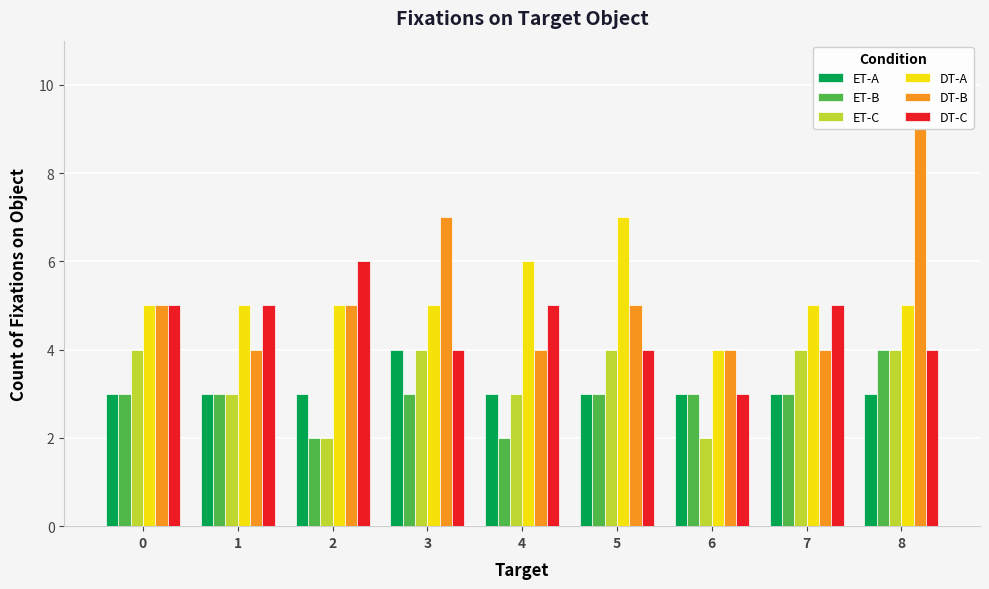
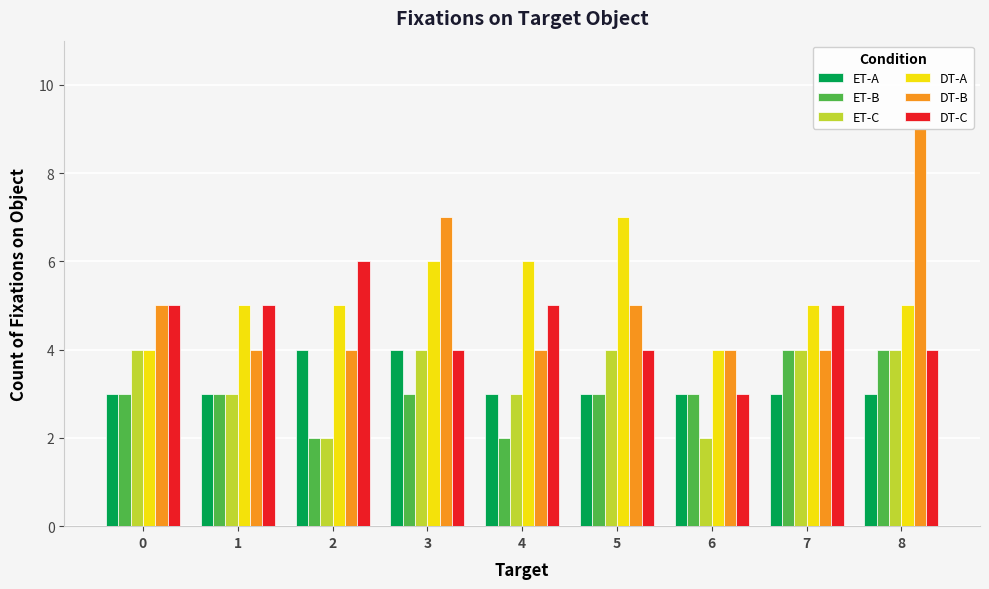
DT-A, 0: 5 -> 4
ET-A, 2: 3 -> 4
DT-B, 2: 5 -> 4
DT-A, 3: 5 -> 6
ET-B, 7: 3 -> 4
